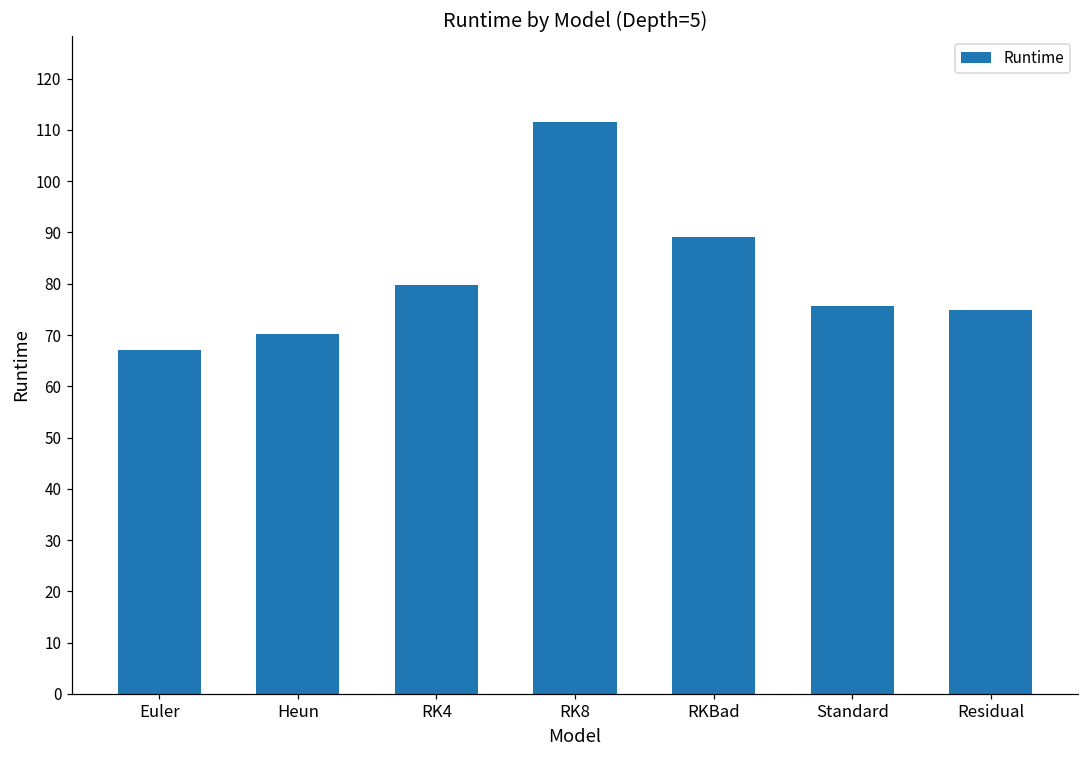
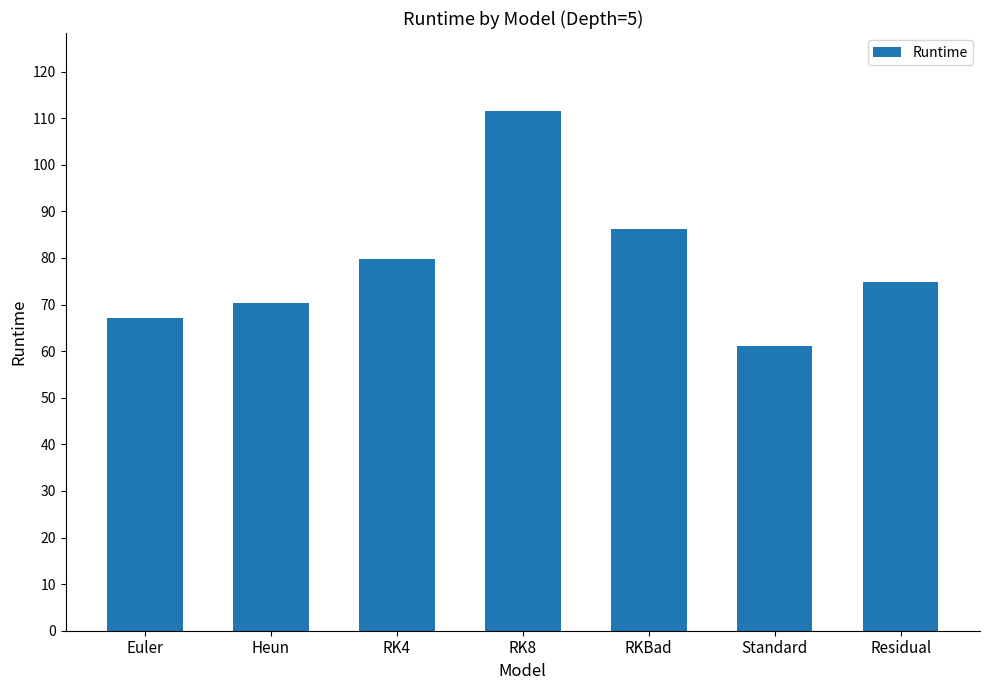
RKBad: 89 -> 86
Standard: 76 -> 61
